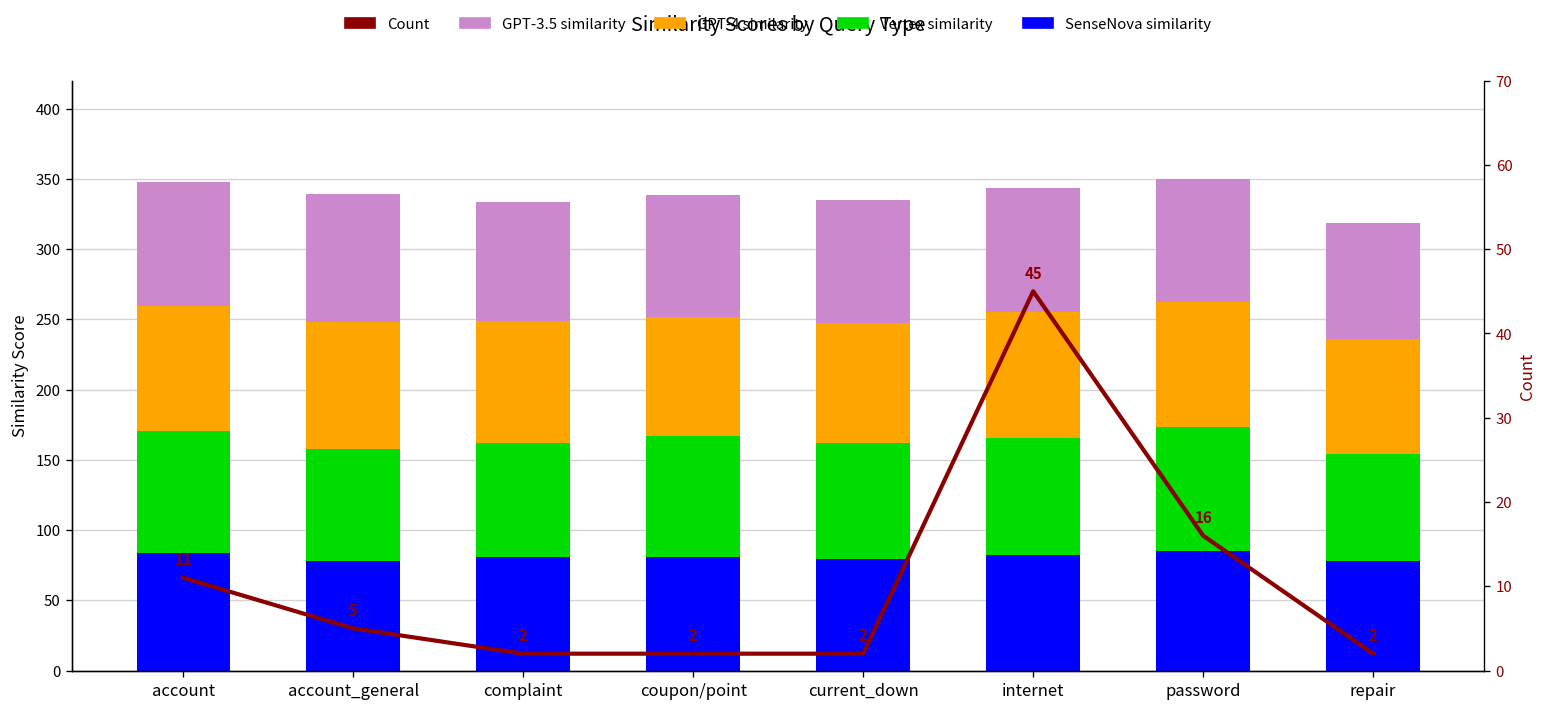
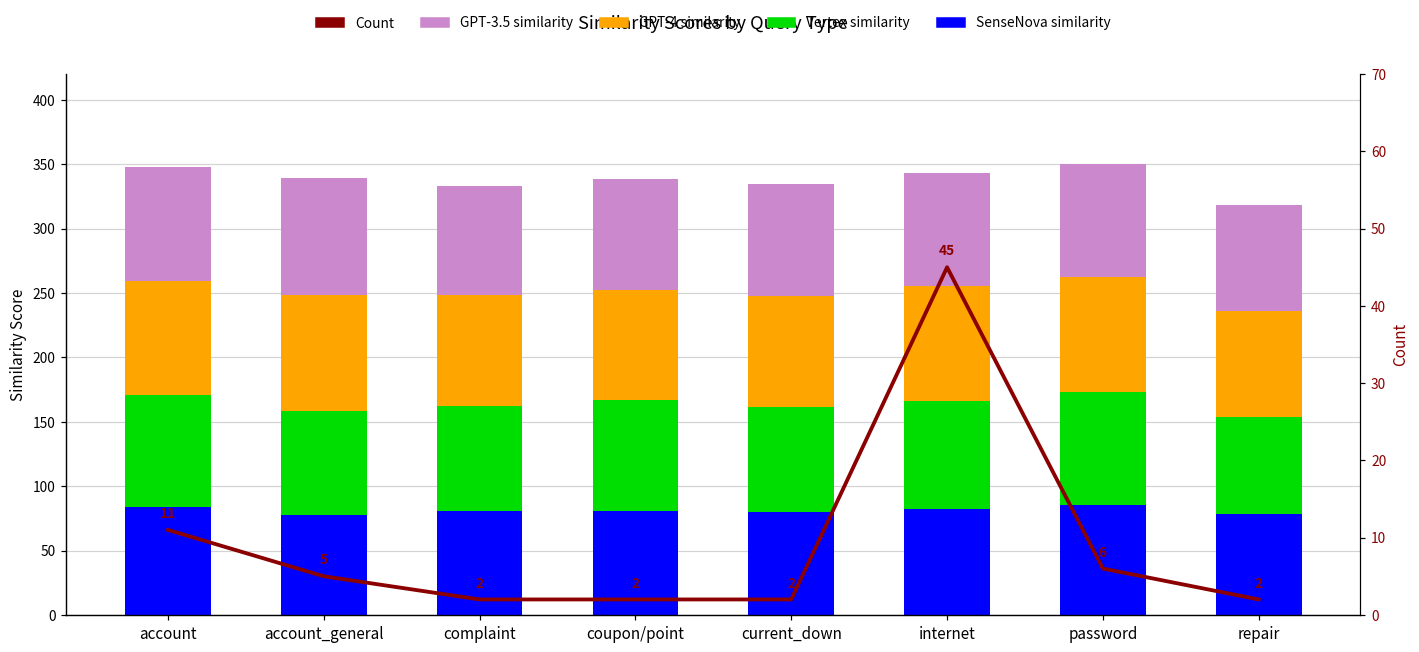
Count, password: 16 -> 6
